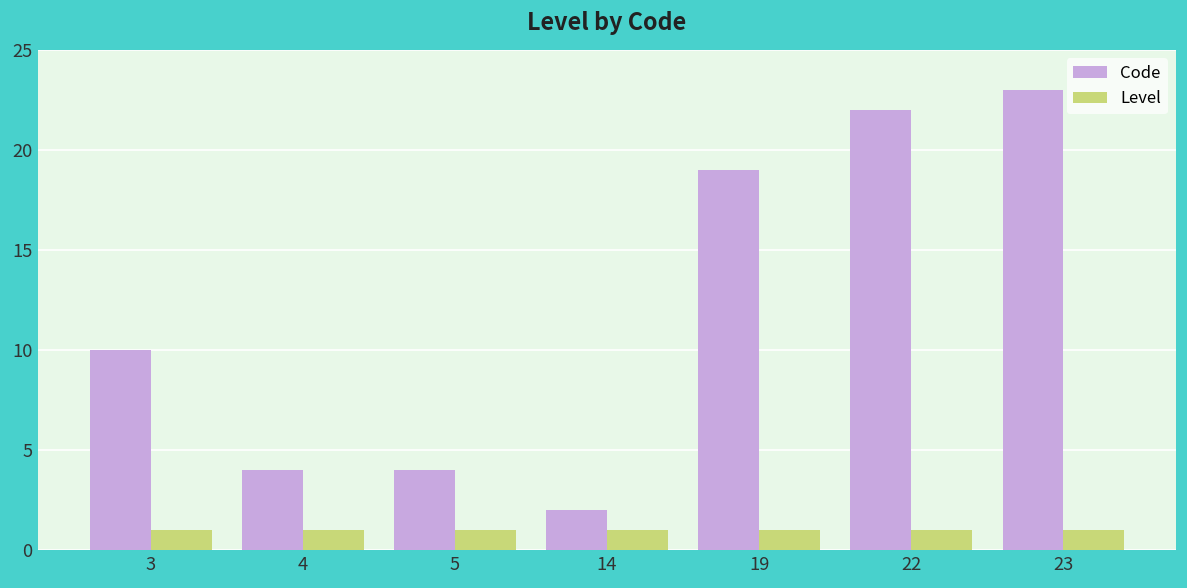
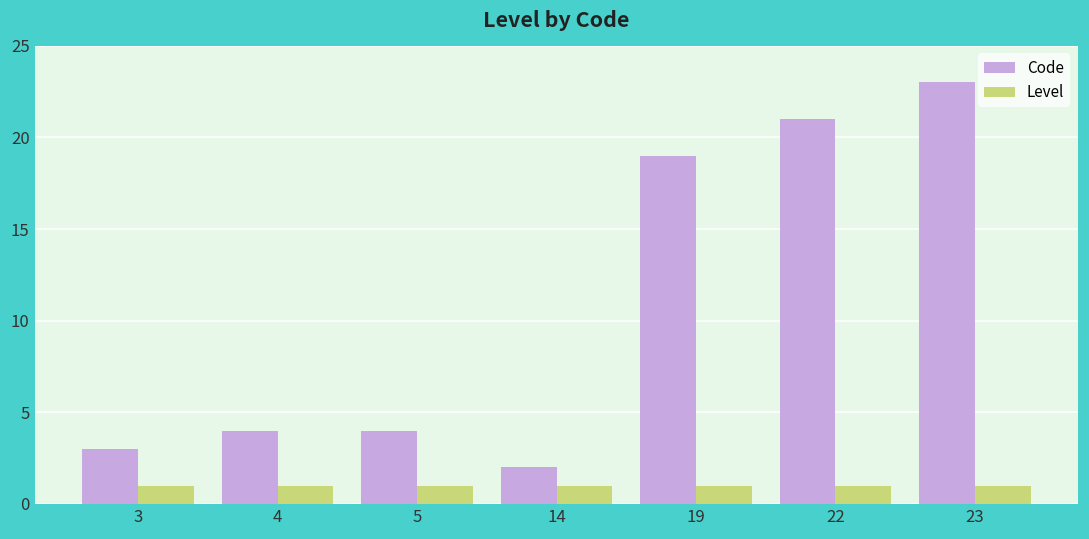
Code, 3: 10 -> 3
Code, 22: 22 -> 21
